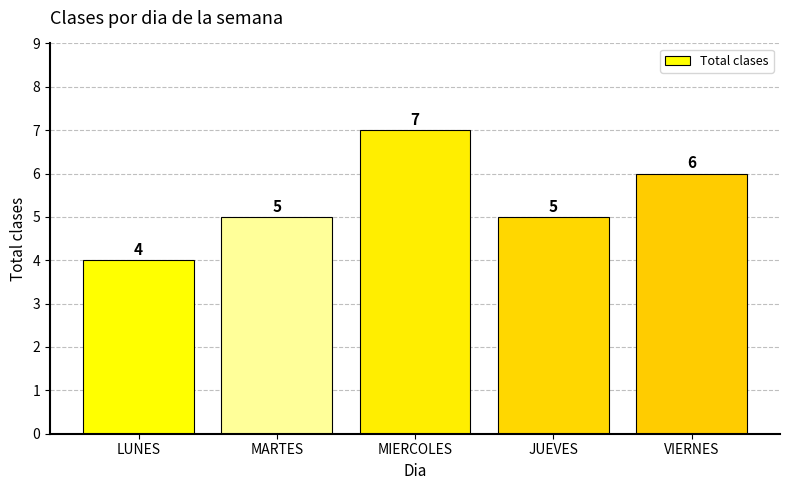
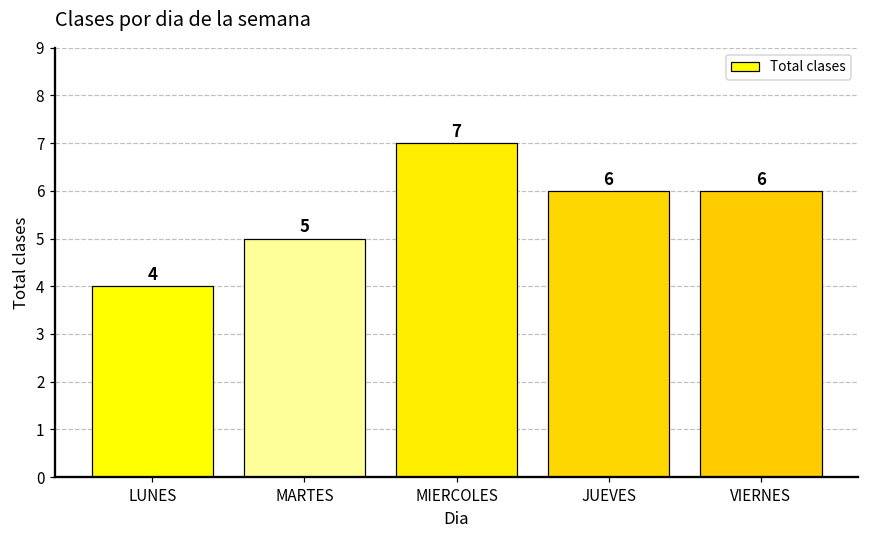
JUEVES: 5 -> 6
